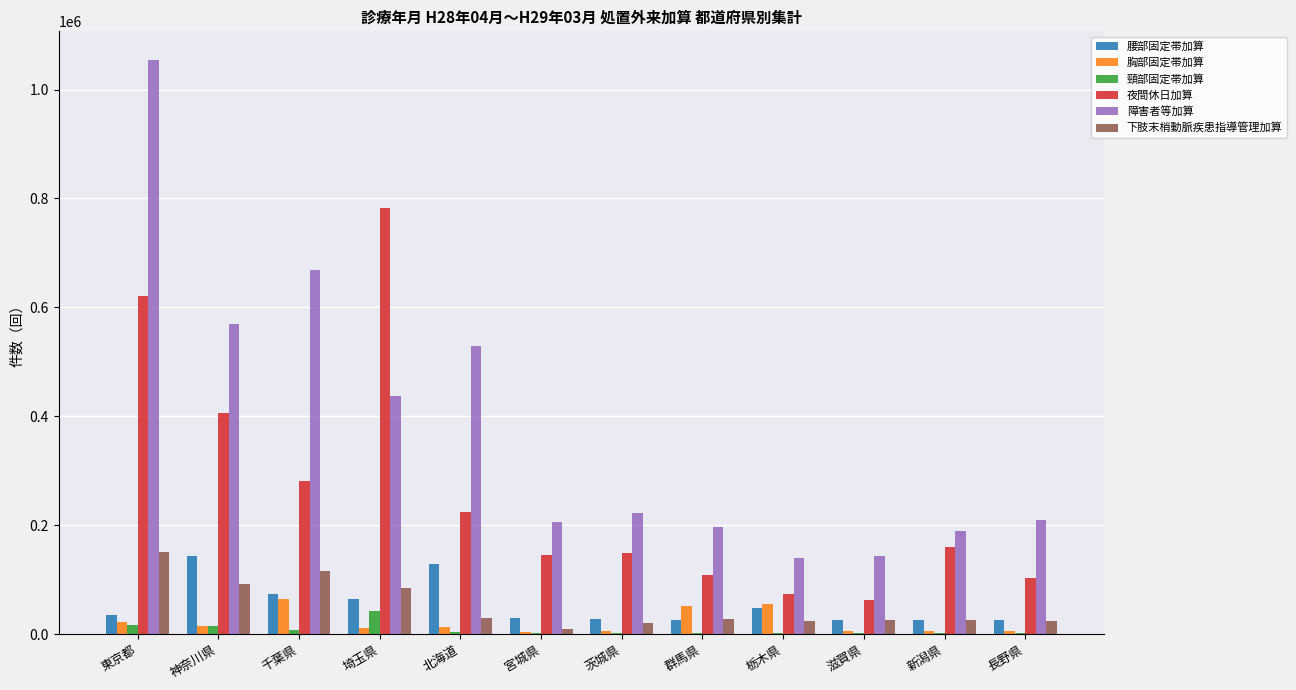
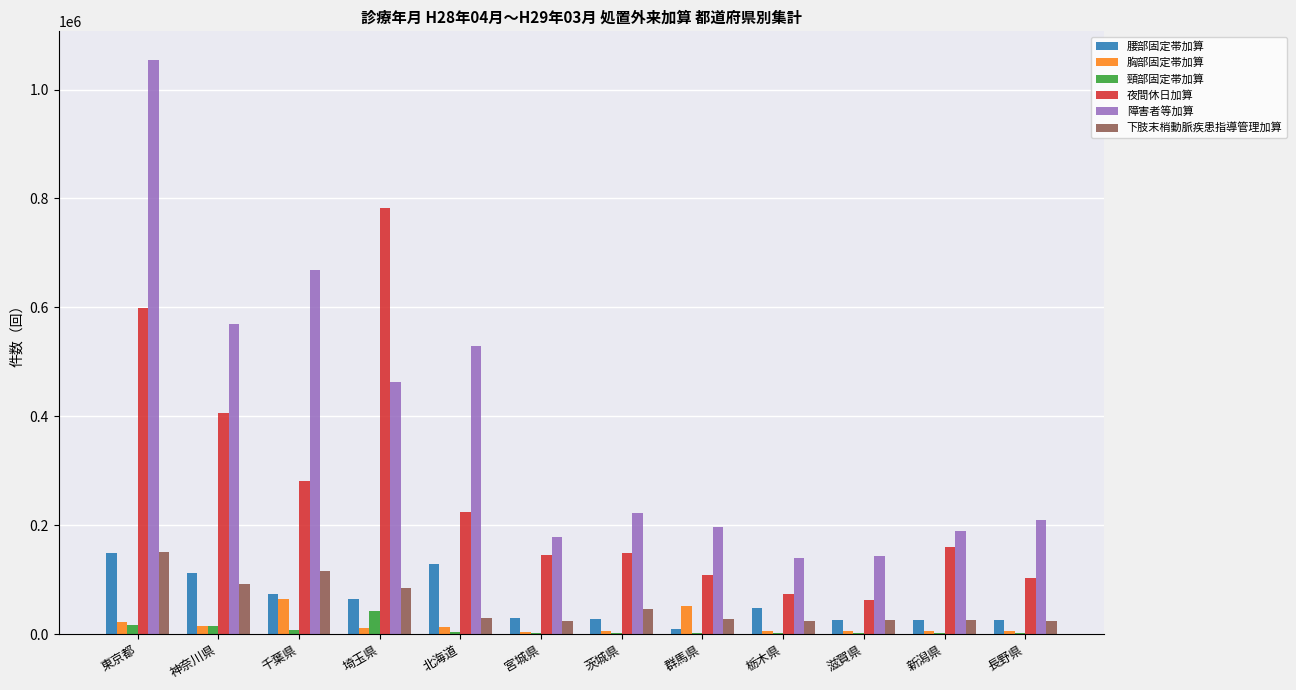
腰部固定帯加算, 東京都: 30000 -> 150000
夜間休日加算, 東京都: 620000 -> 600000
腰部固定帯加算, 神奈川県: 140000 -> 110000
障害者等加算, 埼玉県: 440000 -> 460000
障害者等加算, 宮城県: 210000 -> 180000
下肢末梢動脈疾患指導管理加算, 宮城県: 10000 -> 20000
下肢末梢動脈疾患指導管理加算, 茨城県: 20000 -> 50000
腰部固定帯加算, 群馬県: 30000 -> 10000
胸部固定帯加算, 栃木県: 60000 -> 10000
